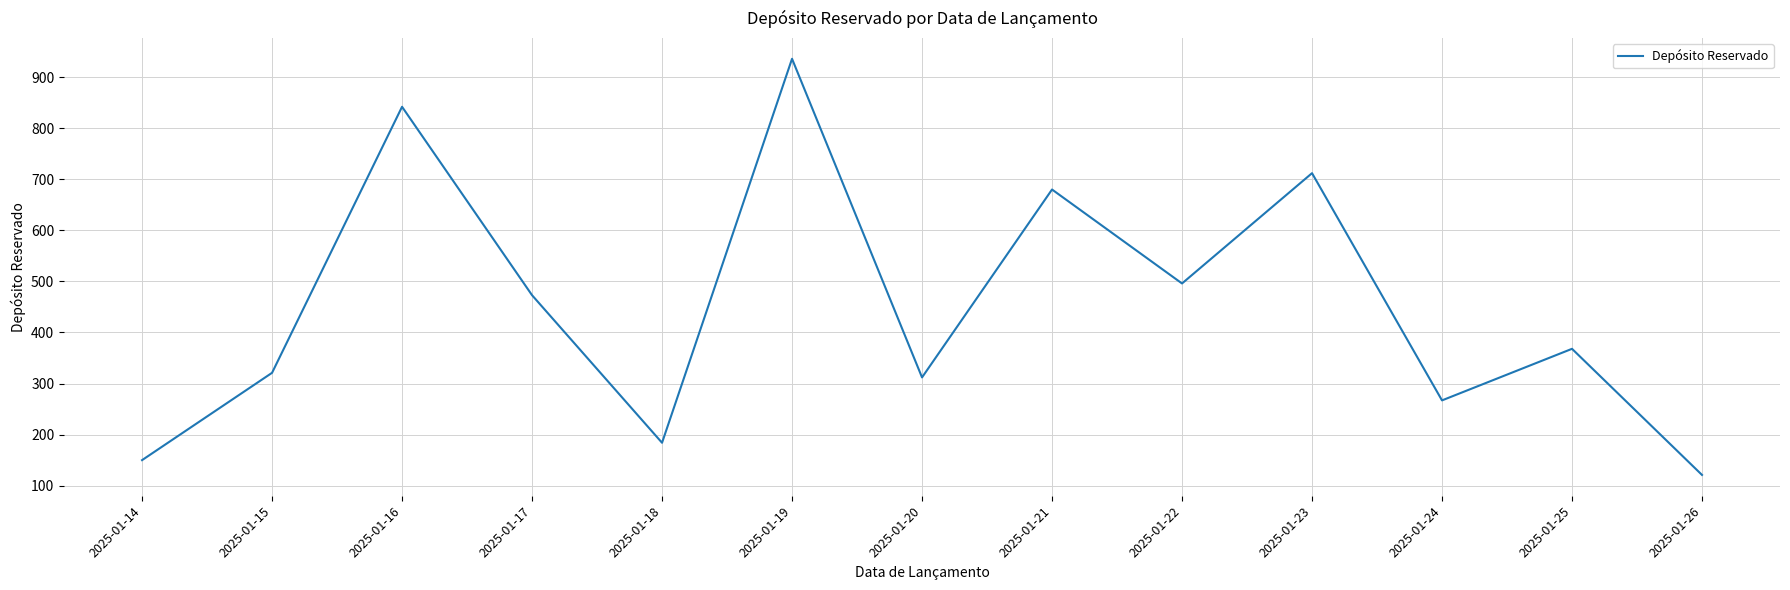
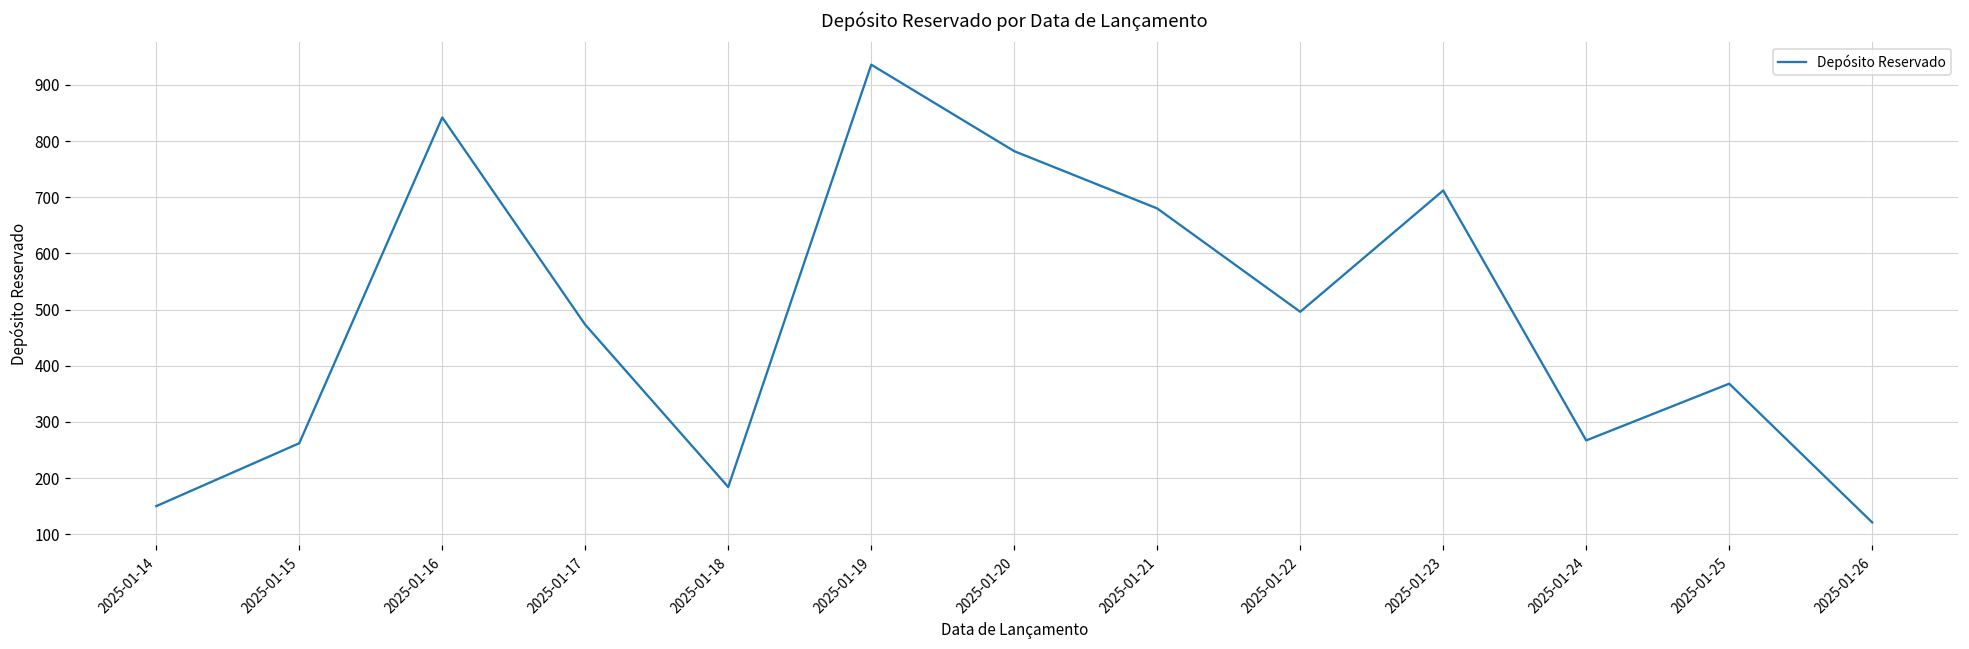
2025-01-15: 320 -> 260
2025-01-20: 310 -> 780
